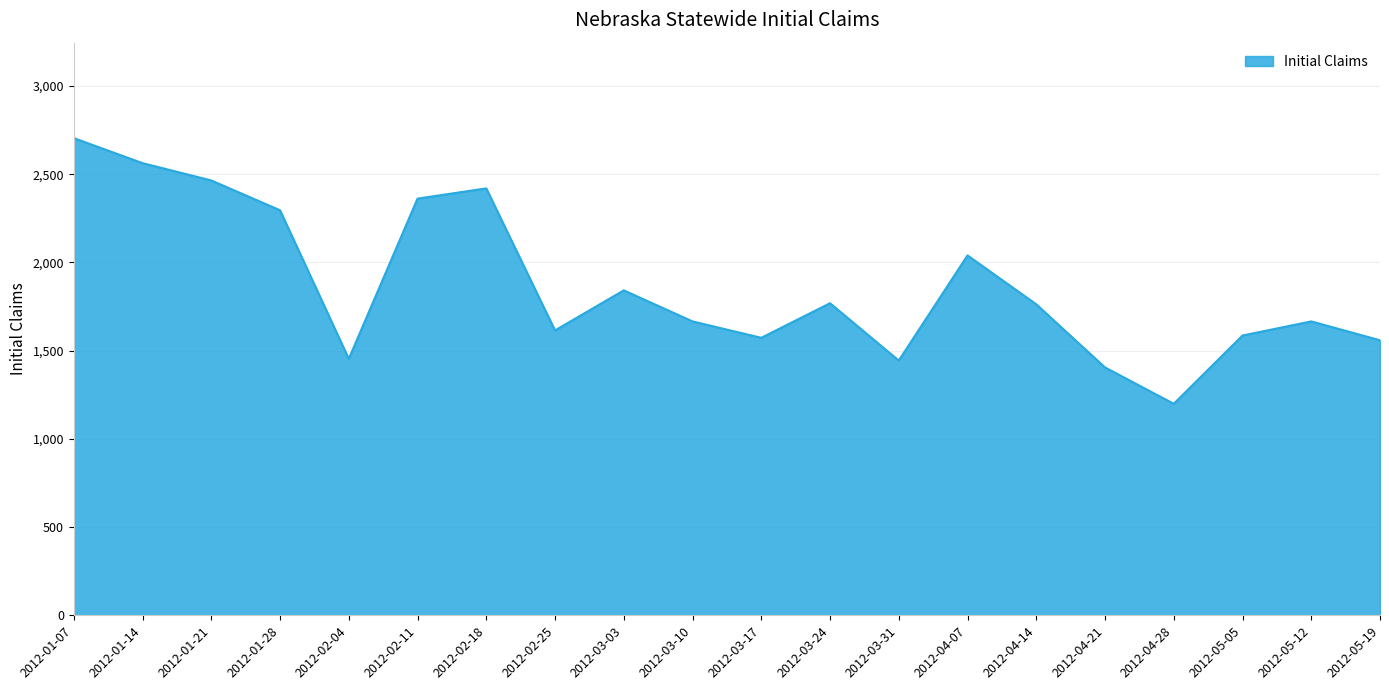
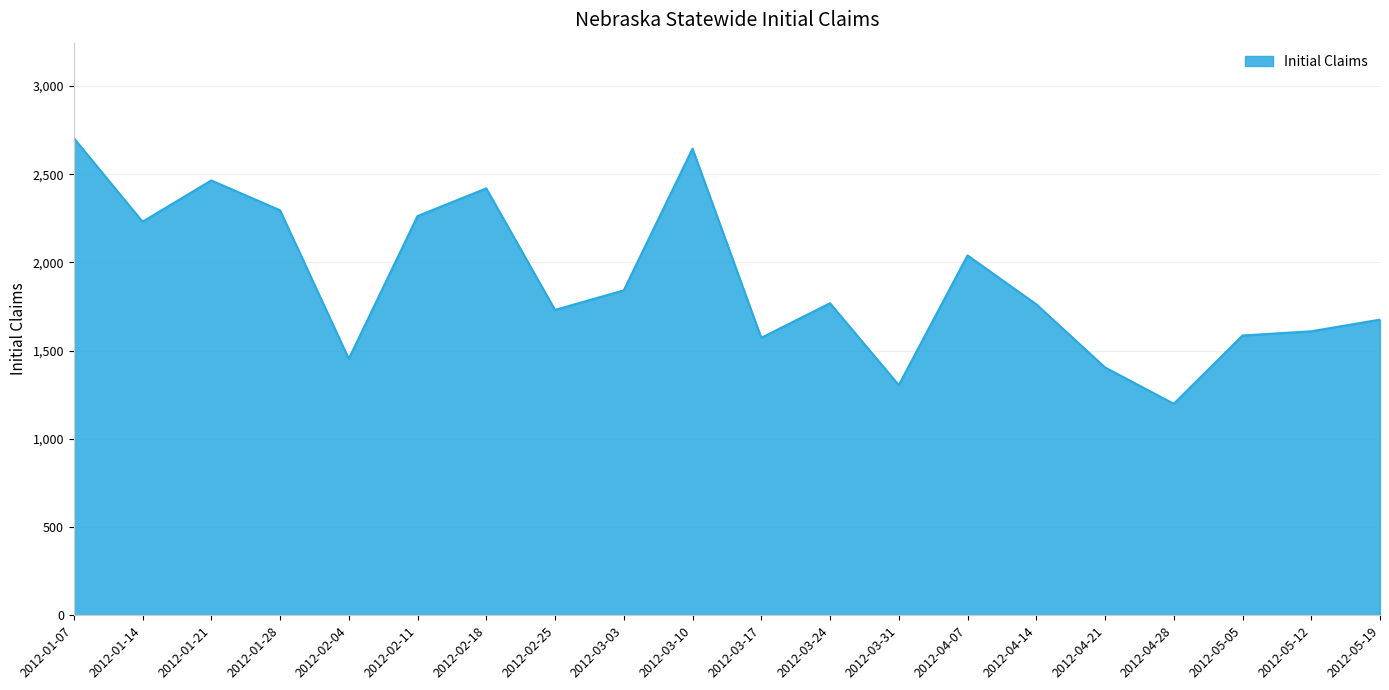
2012-01-14: 2,560 -> 2,230
2012-02-11: 2,360 -> 2,260
2012-02-25: 1,620 -> 1,730
2012-03-10: 1,670 -> 2,650
2012-03-31: 1,440 -> 1,310
2012-05-12: 1,670 -> 1,610
2012-05-19: 1,560 -> 1,680
